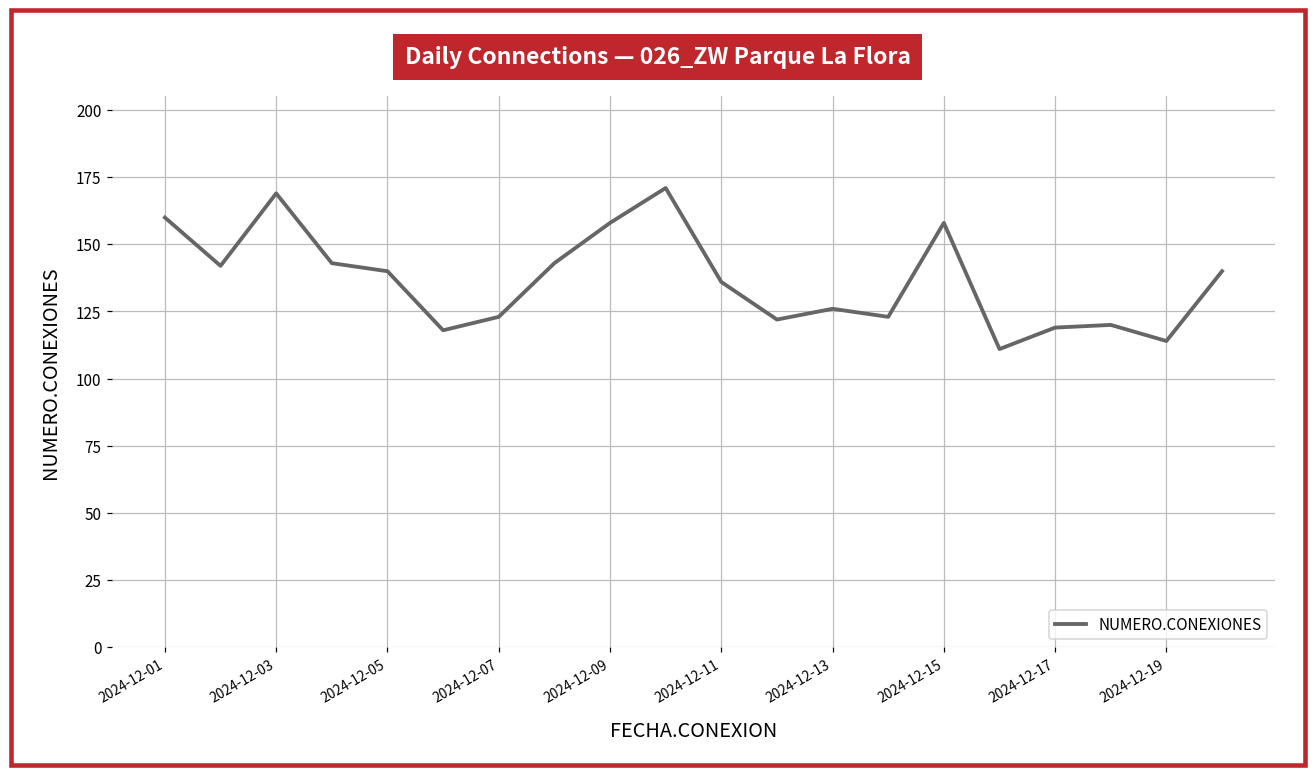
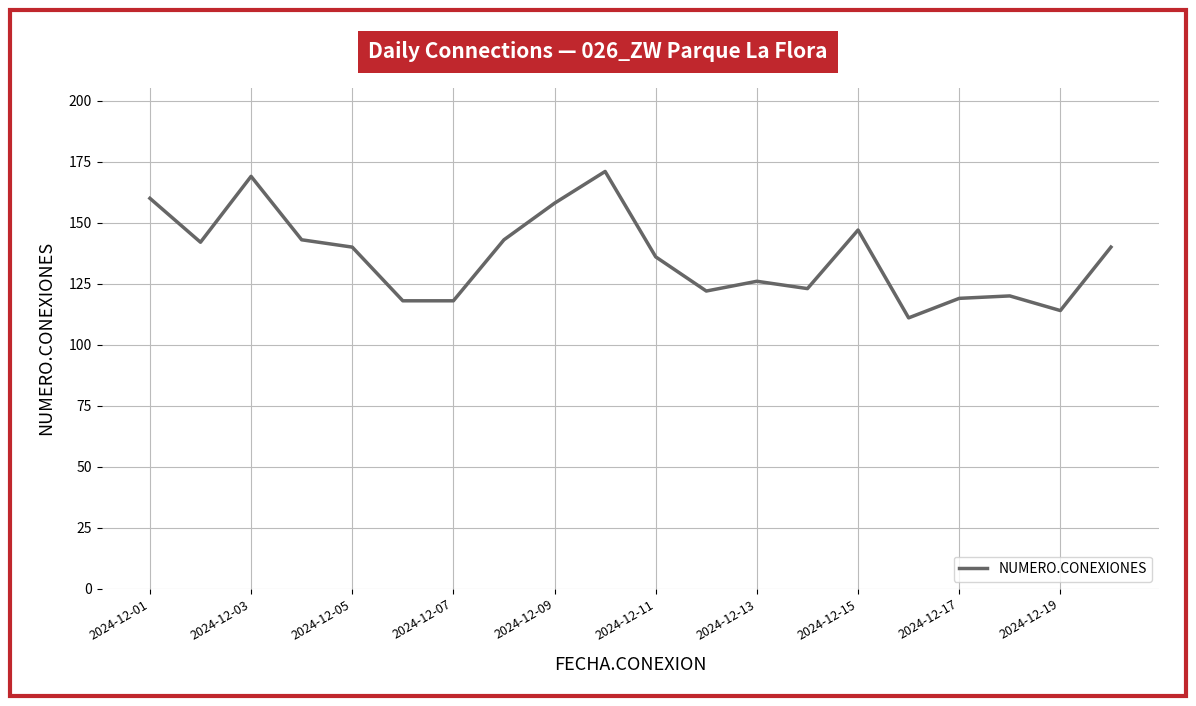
2024-12-07: 123 -> 118
2024-12-15: 158 -> 147
